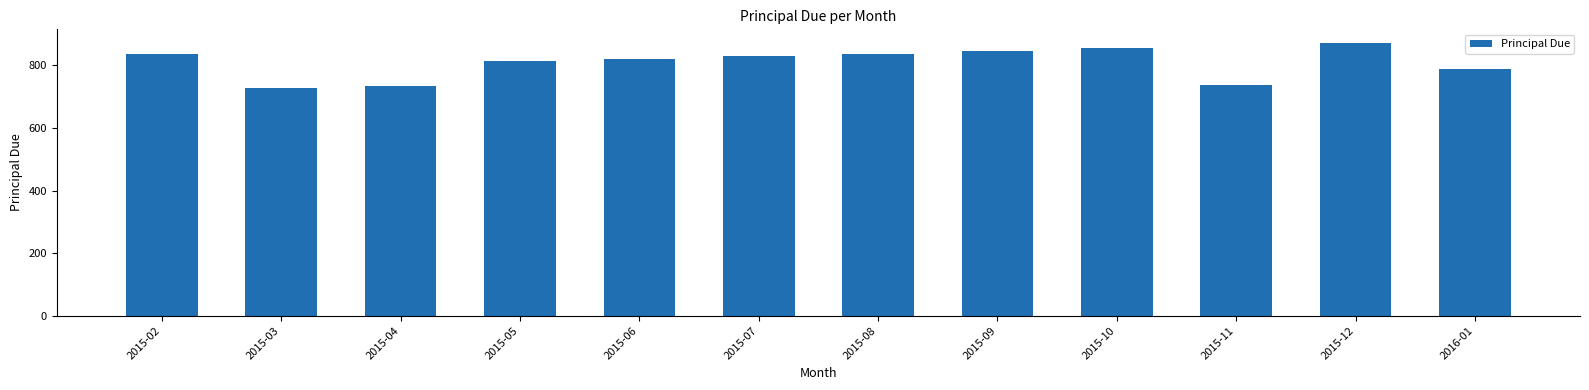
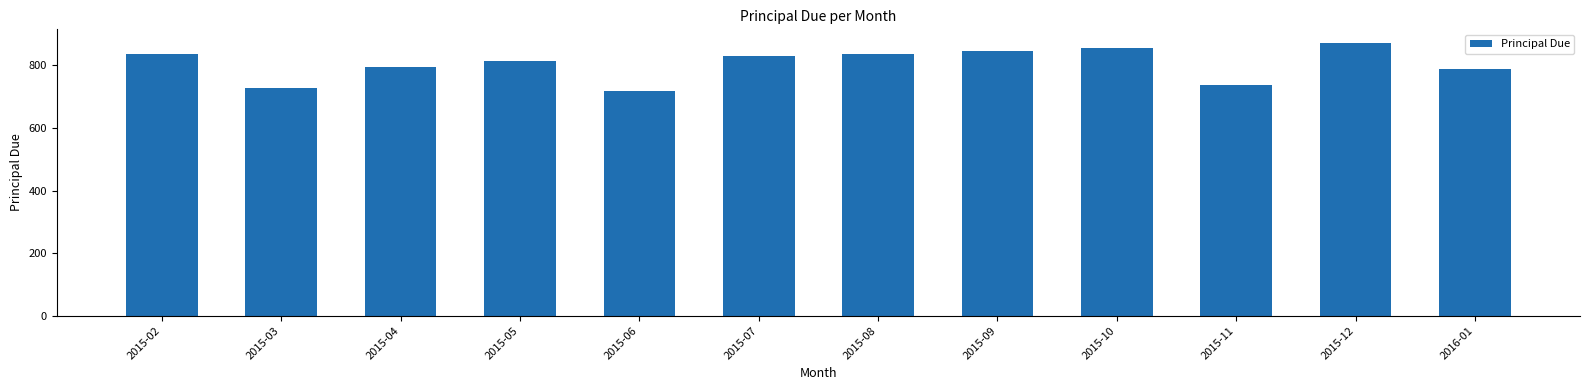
2015-04: 730 -> 790
2015-06: 820 -> 720
